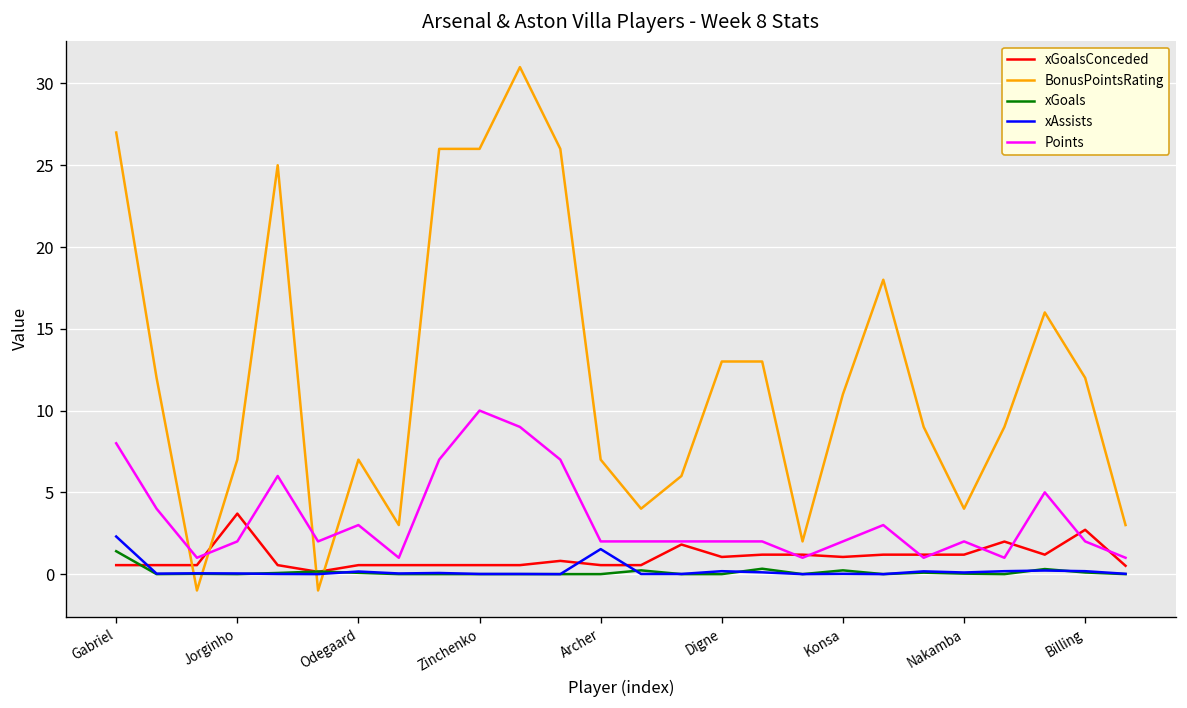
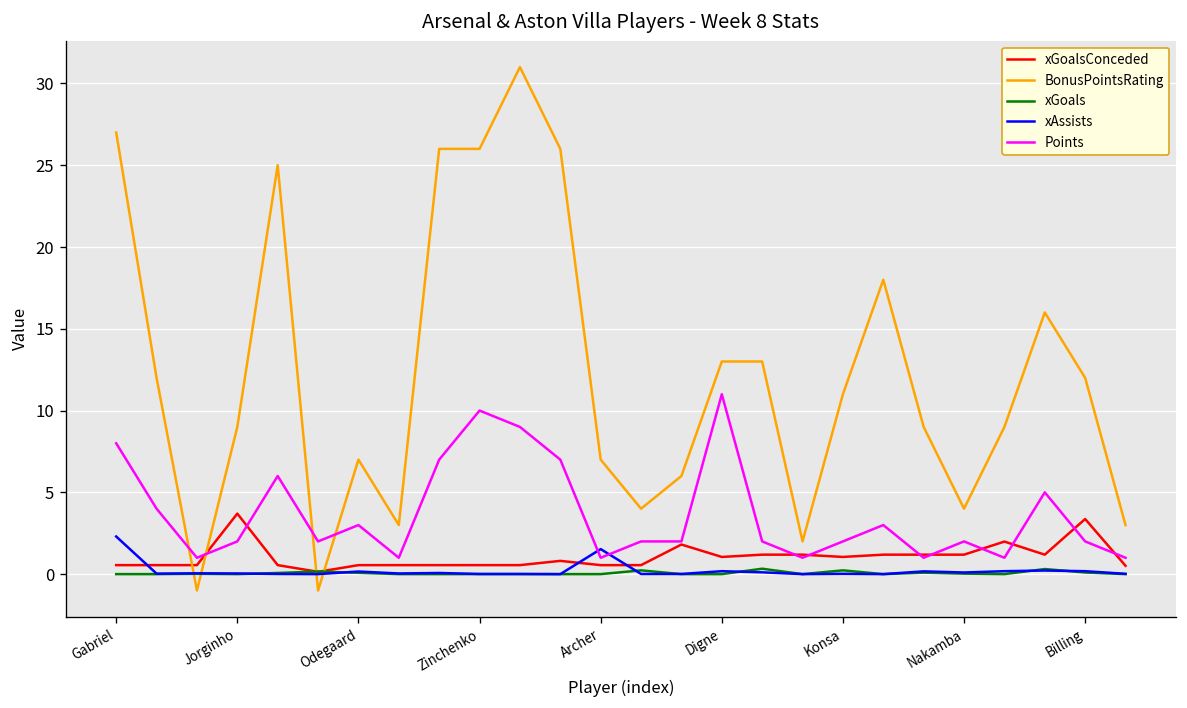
xGoals, Gabriel: 1.4 -> 0.0
BonusPointsRating, Jorginho: 7 -> 9
Points, Archer: 2 -> 1
Points, Digne: 2 -> 11
xGoalsConceded, Billing: 2.7 -> 3.4
